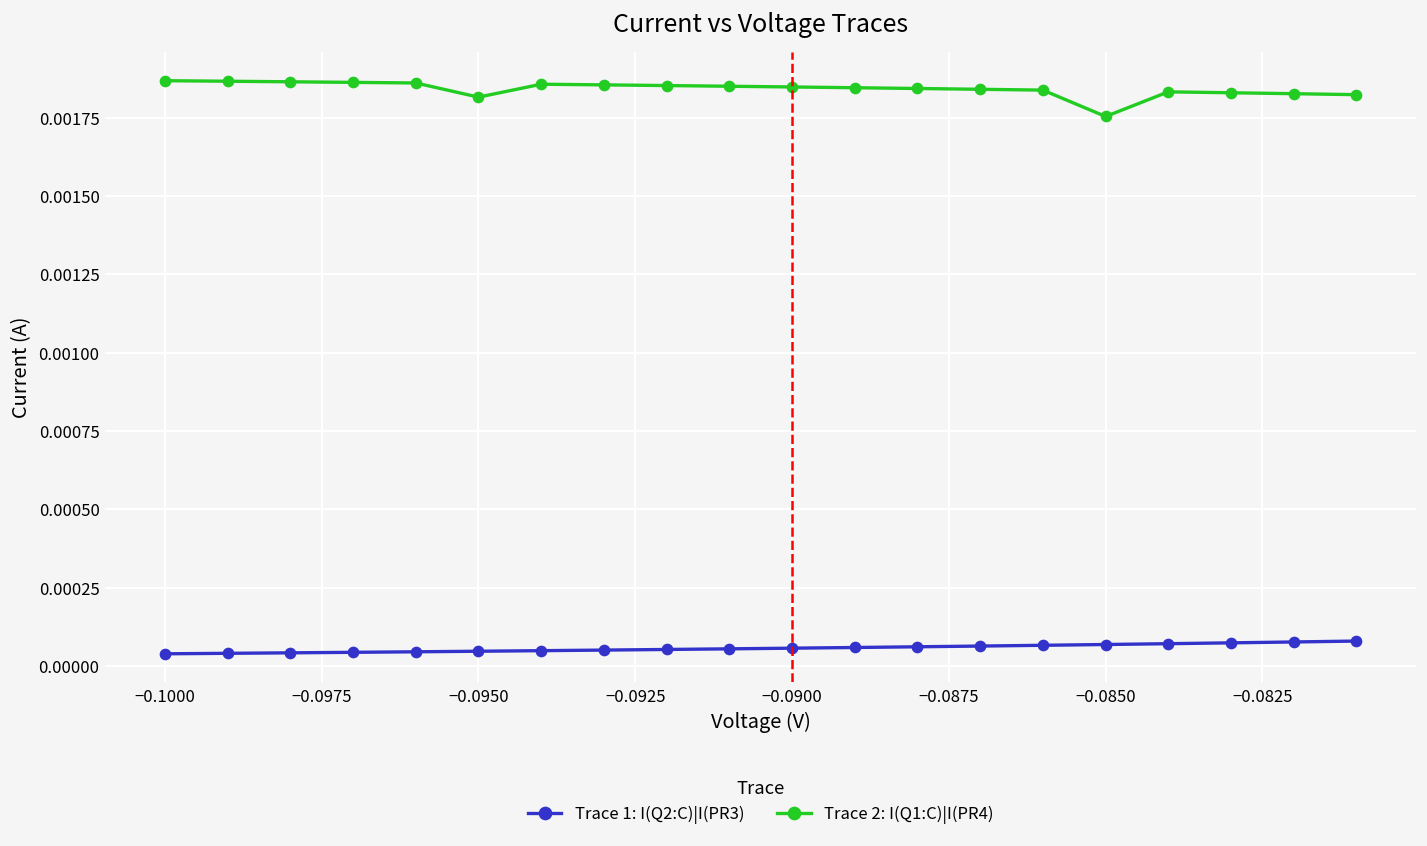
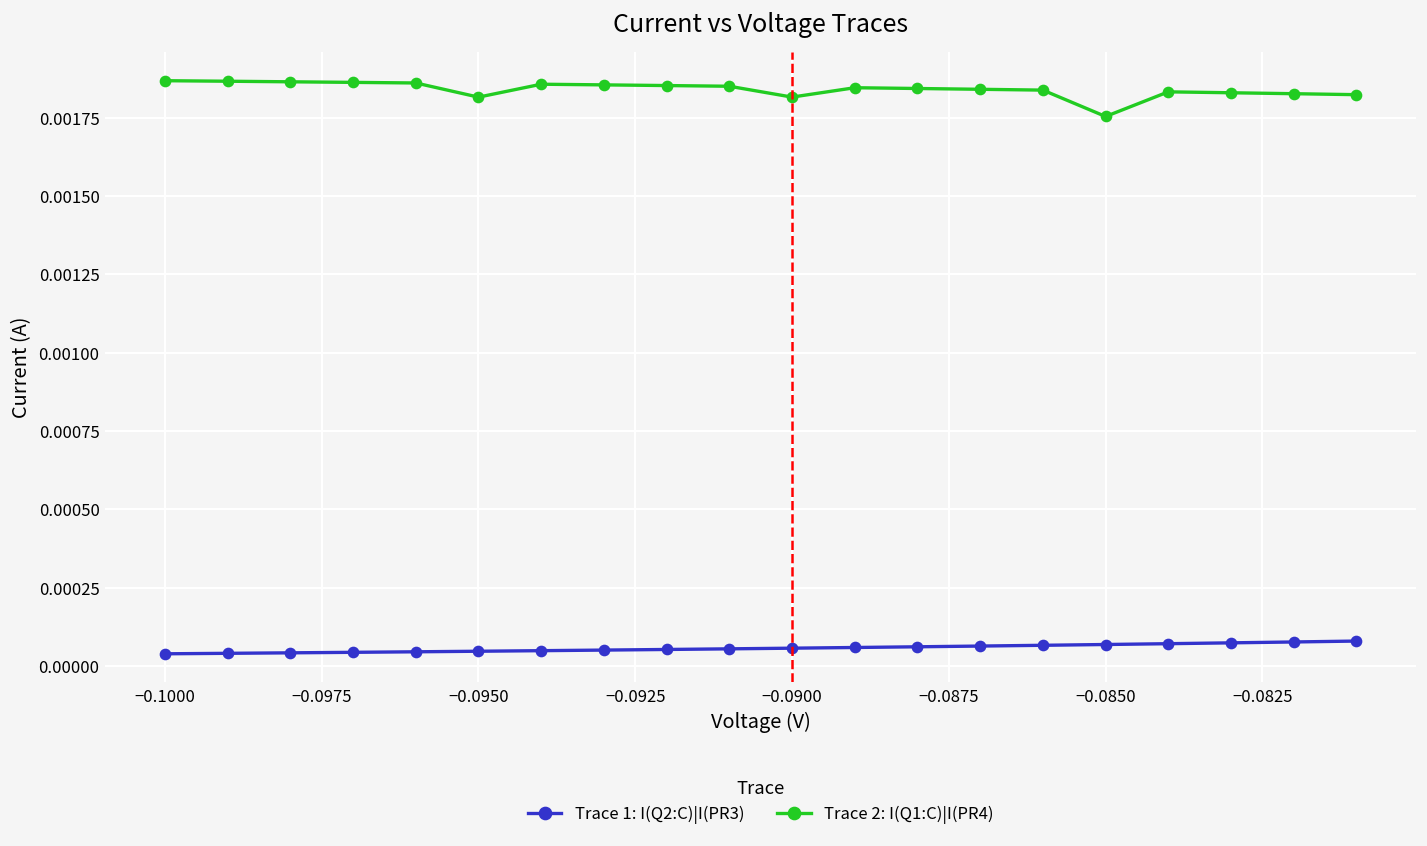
Trace 2: I(Q1:C)|I(PR4), −0.0900: 0.00185 -> 0.00182
